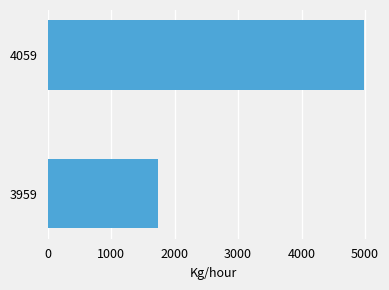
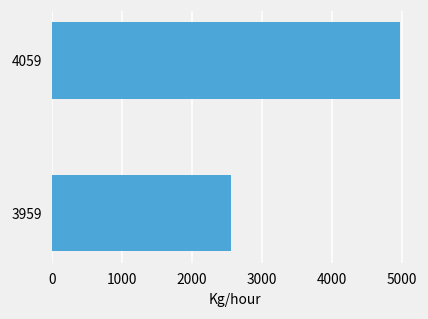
3959: 1700 -> 2600
